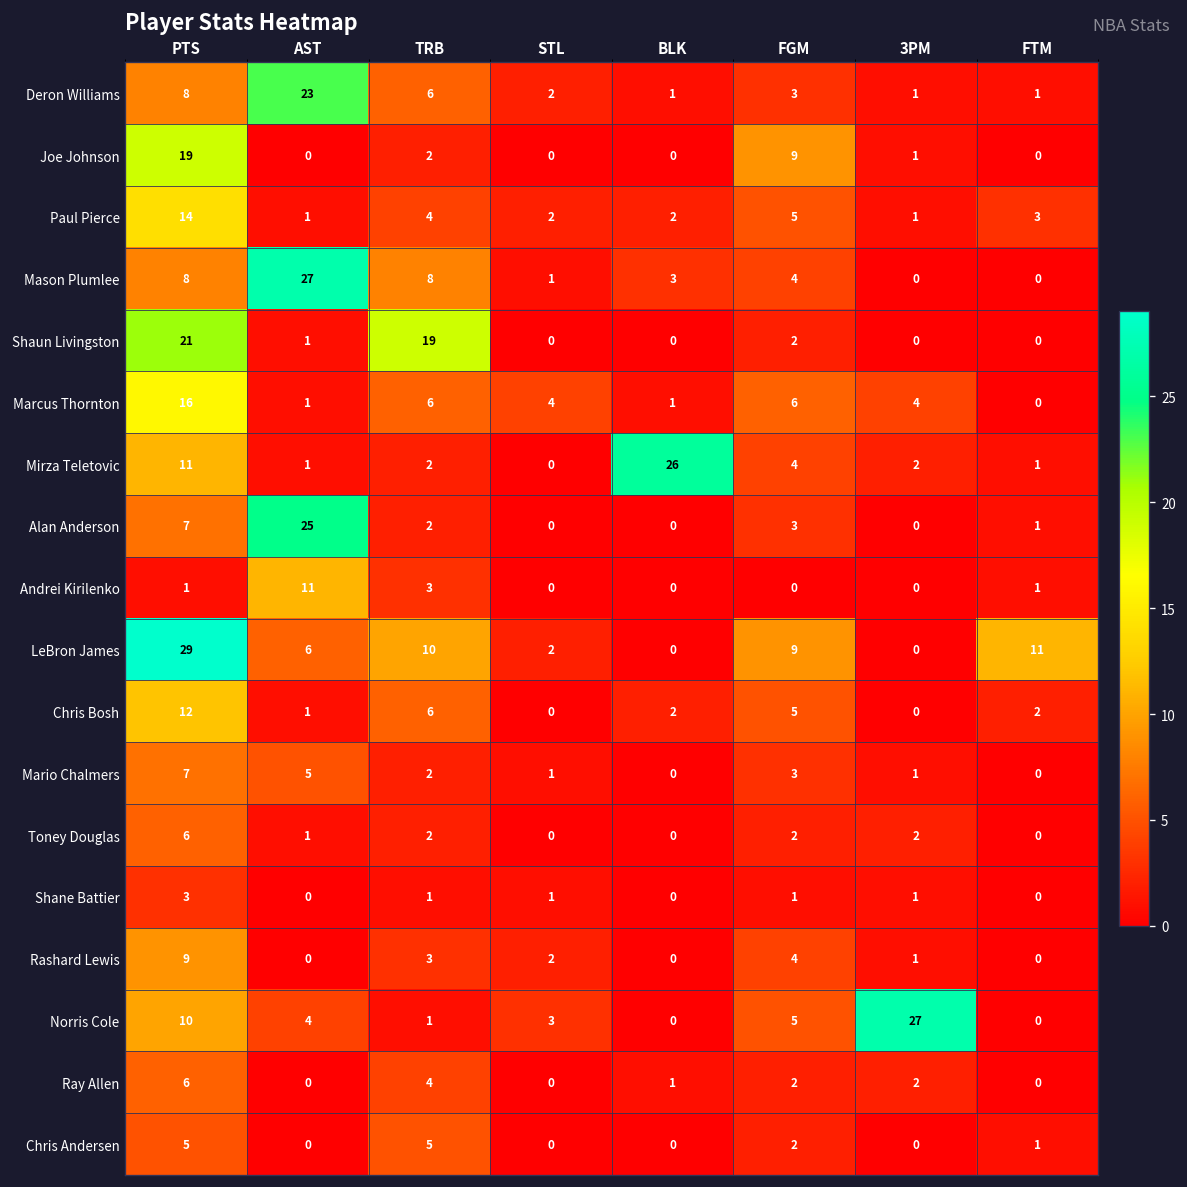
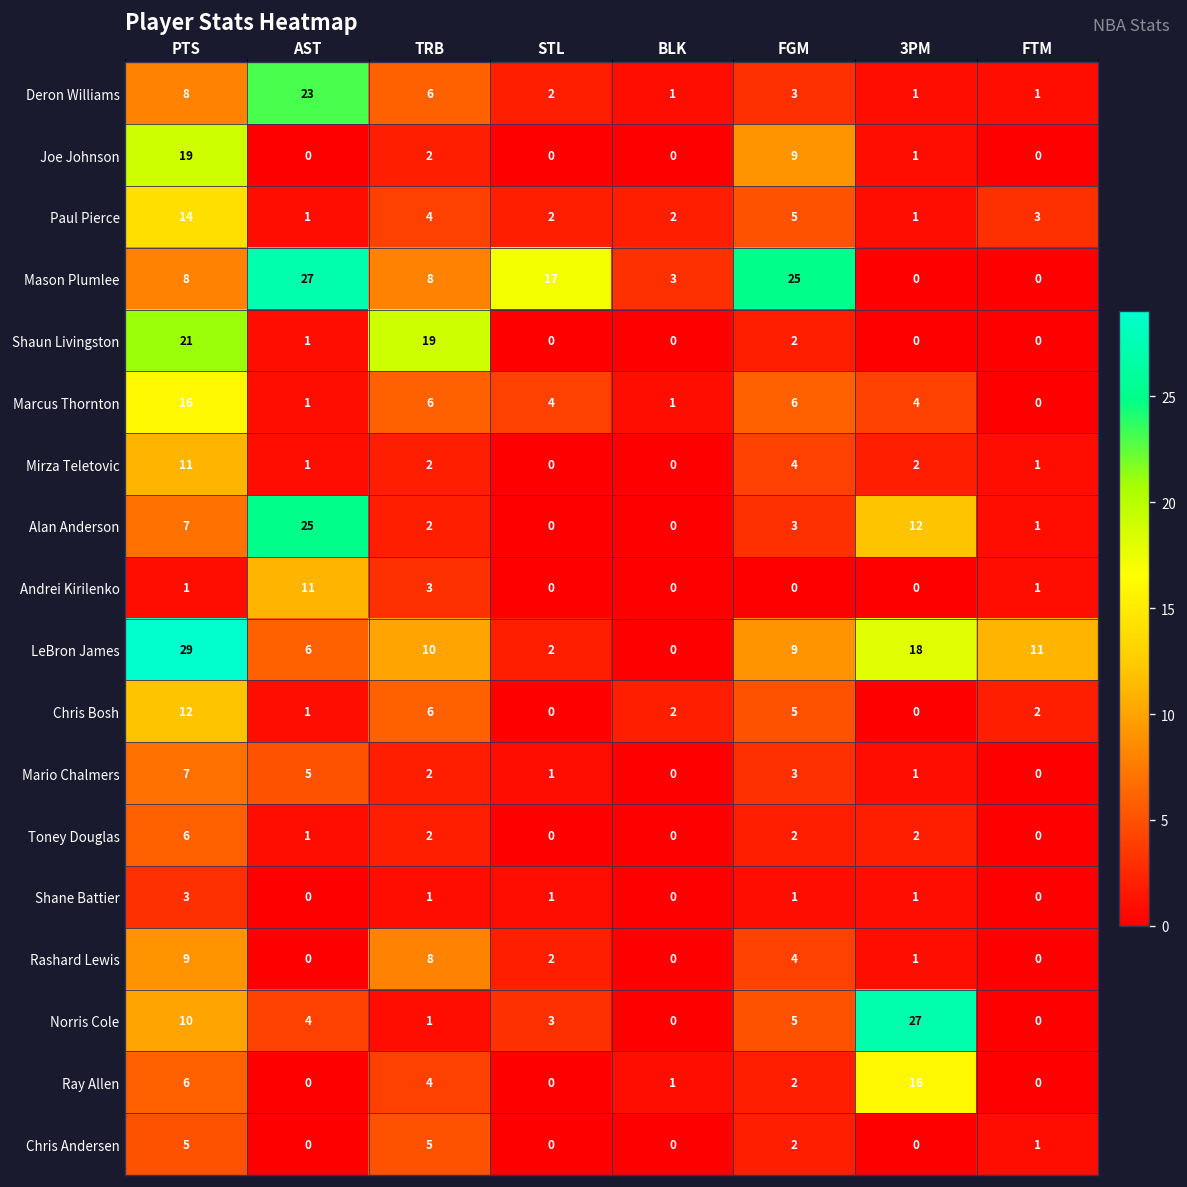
Mason Plumlee, STL: 1 -> 17
Mason Plumlee, FGM: 4 -> 25
Mirza Teletovic, BLK: 26 -> 0
Alan Anderson, 3PM: 0 -> 12
LeBron James, 3PM: 0 -> 18
Rashard Lewis, TRB: 3 -> 8
Ray Allen, 3PM: 2 -> 16
